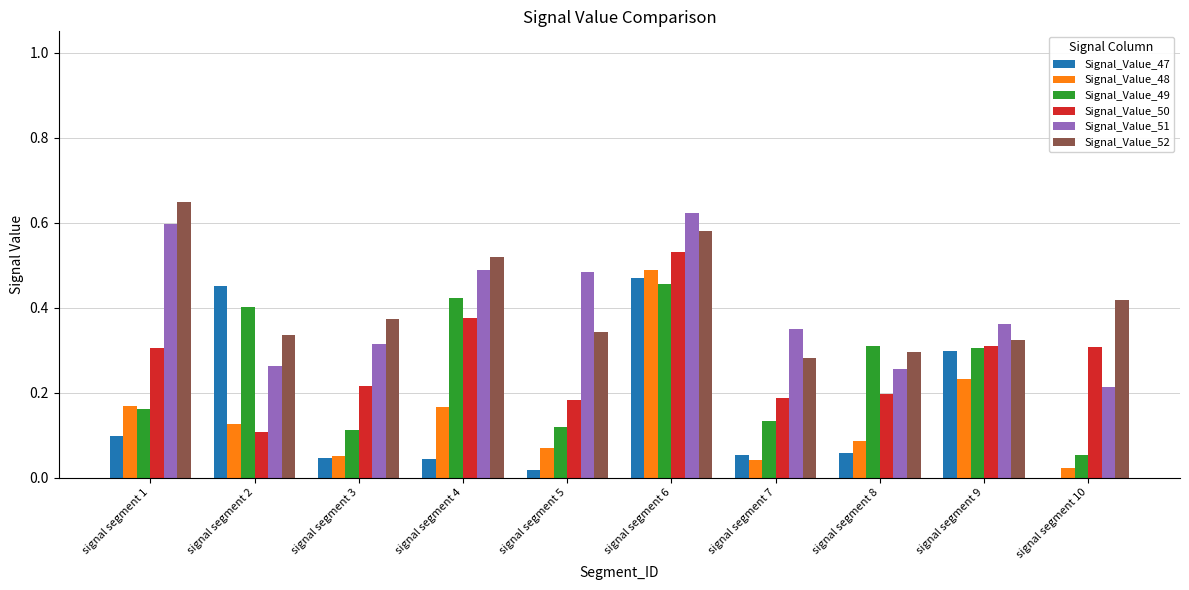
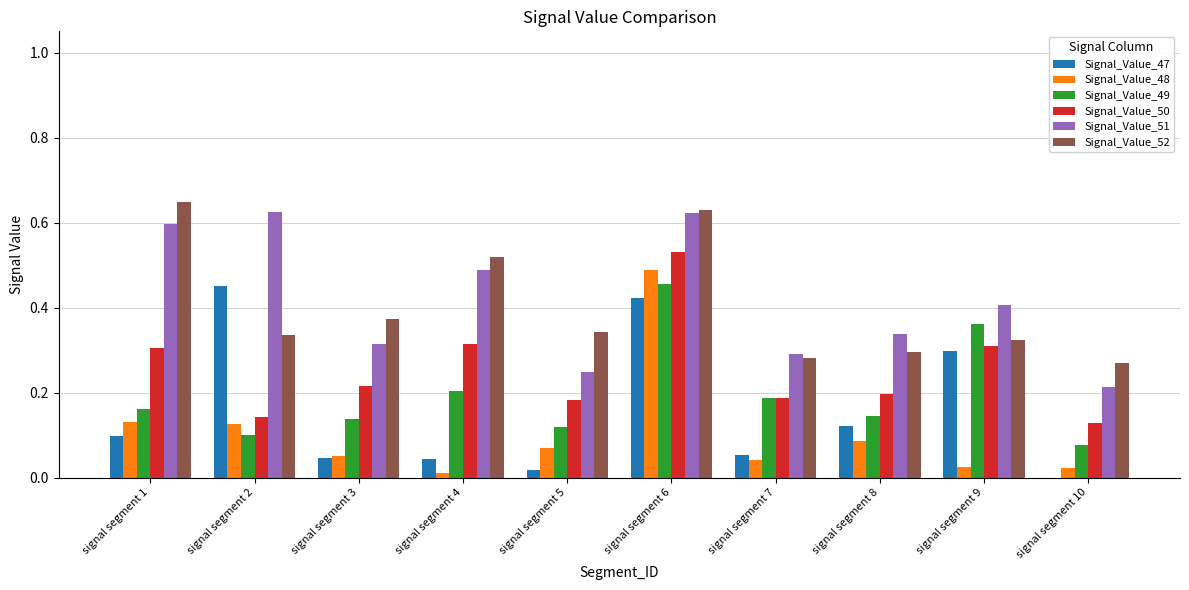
Signal_Value_48, signal segment 1: 0.17 -> 0.13
Signal_Value_49, signal segment 2: 0.40 -> 0.10
Signal_Value_50, signal segment 2: 0.11 -> 0.14
Signal_Value_51, signal segment 2: 0.26 -> 0.62
Signal_Value_49, signal segment 3: 0.11 -> 0.14
Signal_Value_48, signal segment 4: 0.17 -> 0.01
Signal_Value_49, signal segment 4: 0.42 -> 0.20
Signal_Value_50, signal segment 4: 0.37 -> 0.31
Signal_Value_51, signal segment 5: 0.48 -> 0.25
Signal_Value_47, signal segment 6: 0.47 -> 0.42
Signal_Value_52, signal segment 6: 0.58 -> 0.63
Signal_Value_49, signal segment 7: 0.13 -> 0.19
Signal_Value_51, signal segment 7: 0.35 -> 0.29
Signal_Value_47, signal segment 8: 0.06 -> 0.12
Signal_Value_49, signal segment 8: 0.31 -> 0.14
Signal_Value_51, signal segment 8: 0.26 -> 0.34
Signal_Value_48, signal segment 9: 0.23 -> 0.02
Signal_Value_49, signal segment 9: 0.31 -> 0.36
Signal_Value_51, signal segment 9: 0.36 -> 0.41
Signal_Value_49, signal segment 10: 0.05 -> 0.08
Signal_Value_50, signal segment 10: 0.31 -> 0.13
Signal_Value_52, signal segment 10: 0.42 -> 0.27
